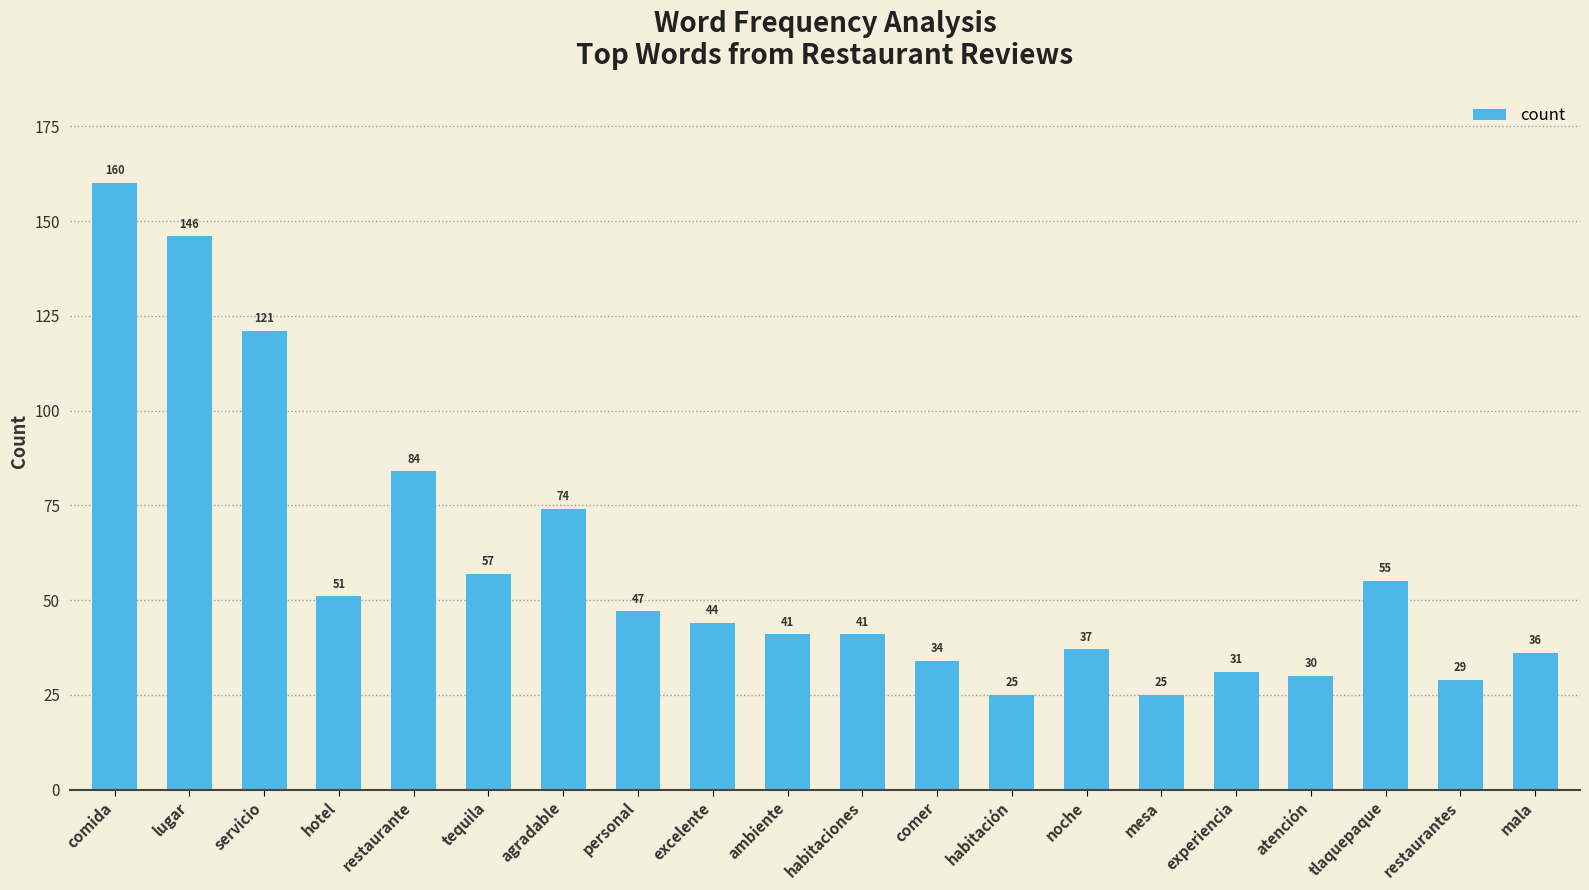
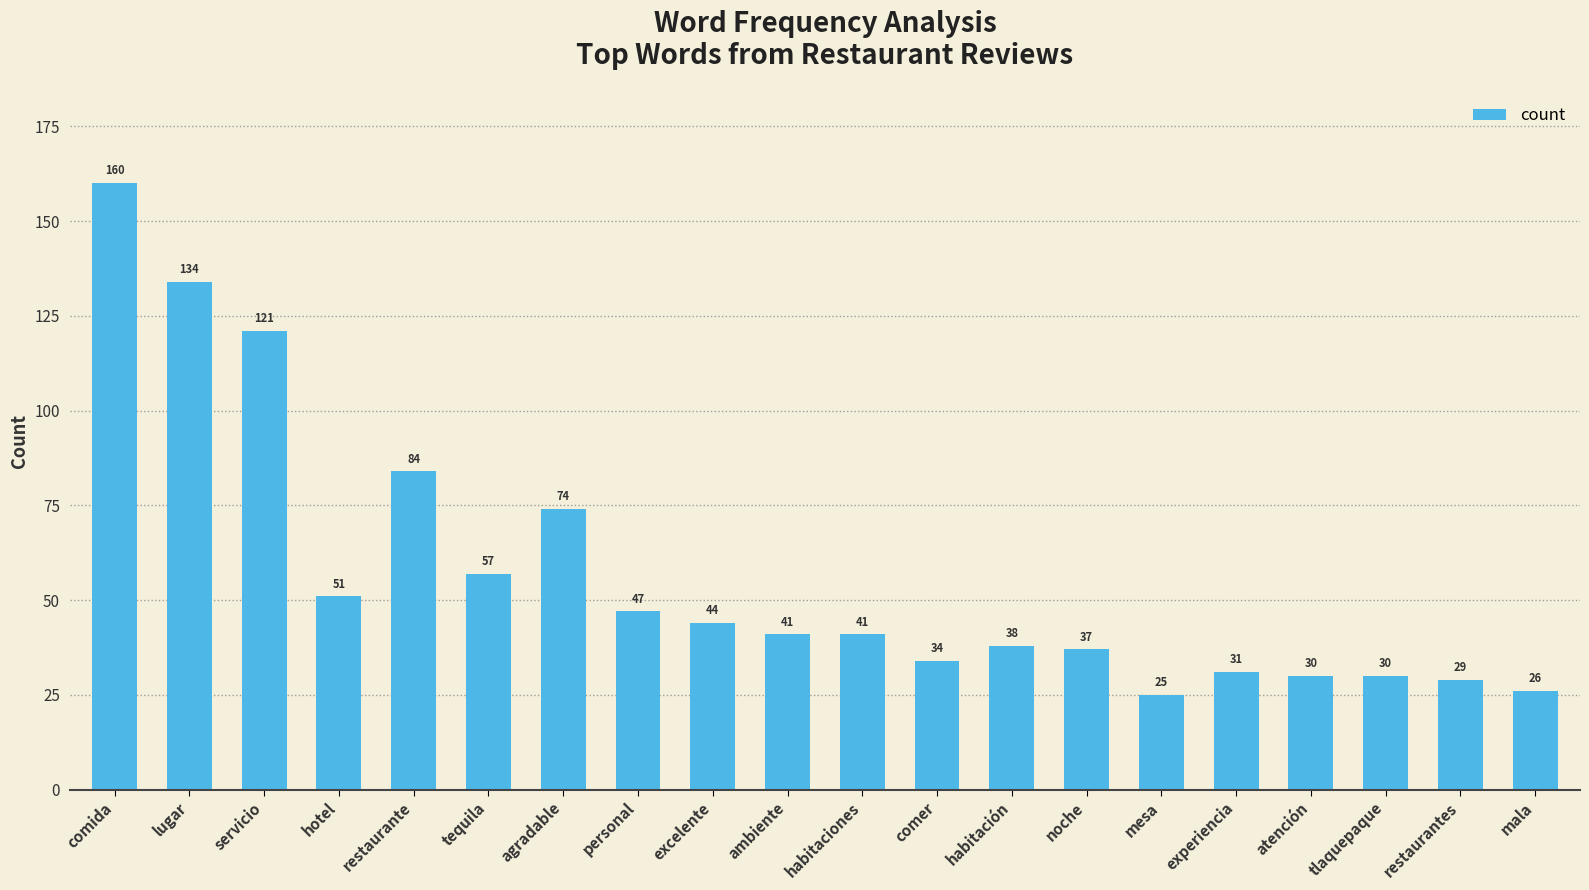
lugar: 146 -> 134
habitación: 25 -> 38
tlaquepaque: 55 -> 30
mala: 36 -> 26
